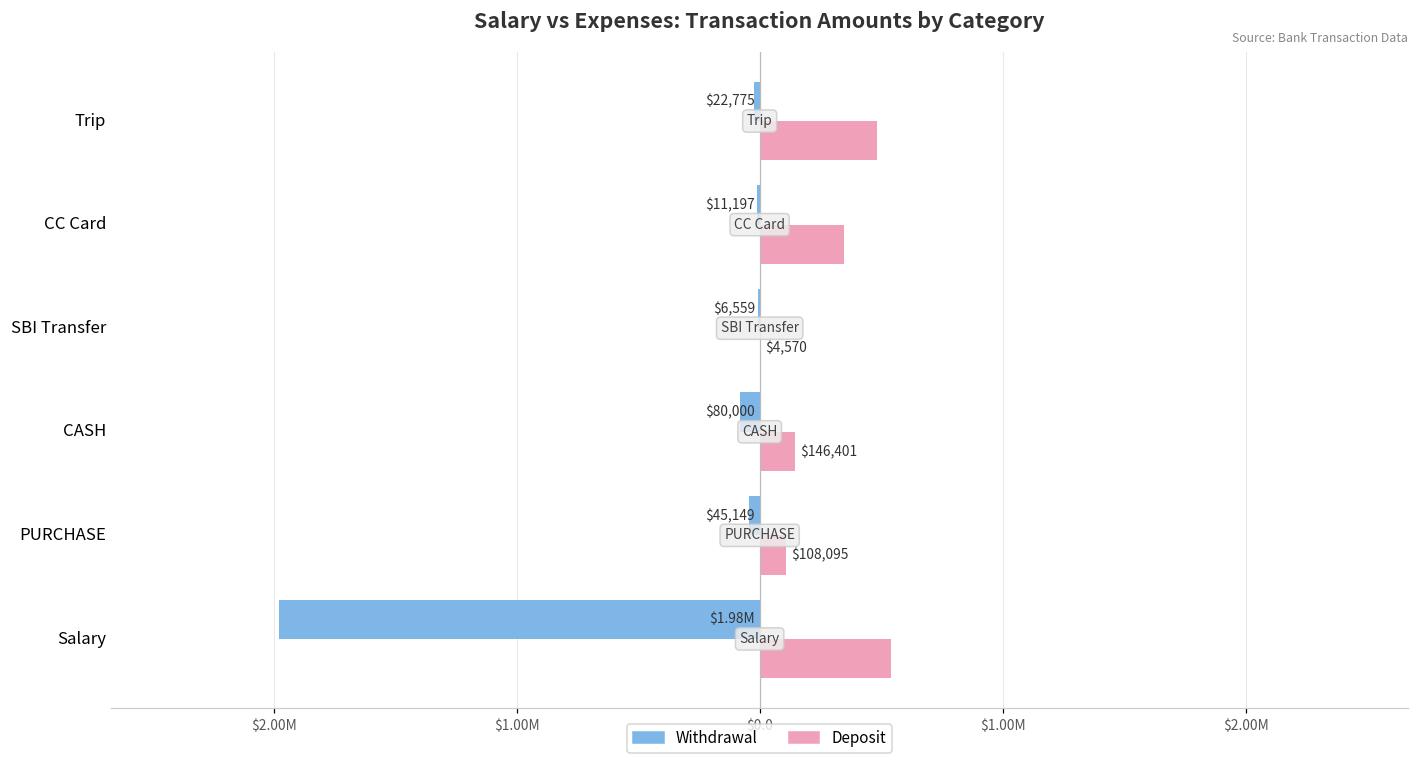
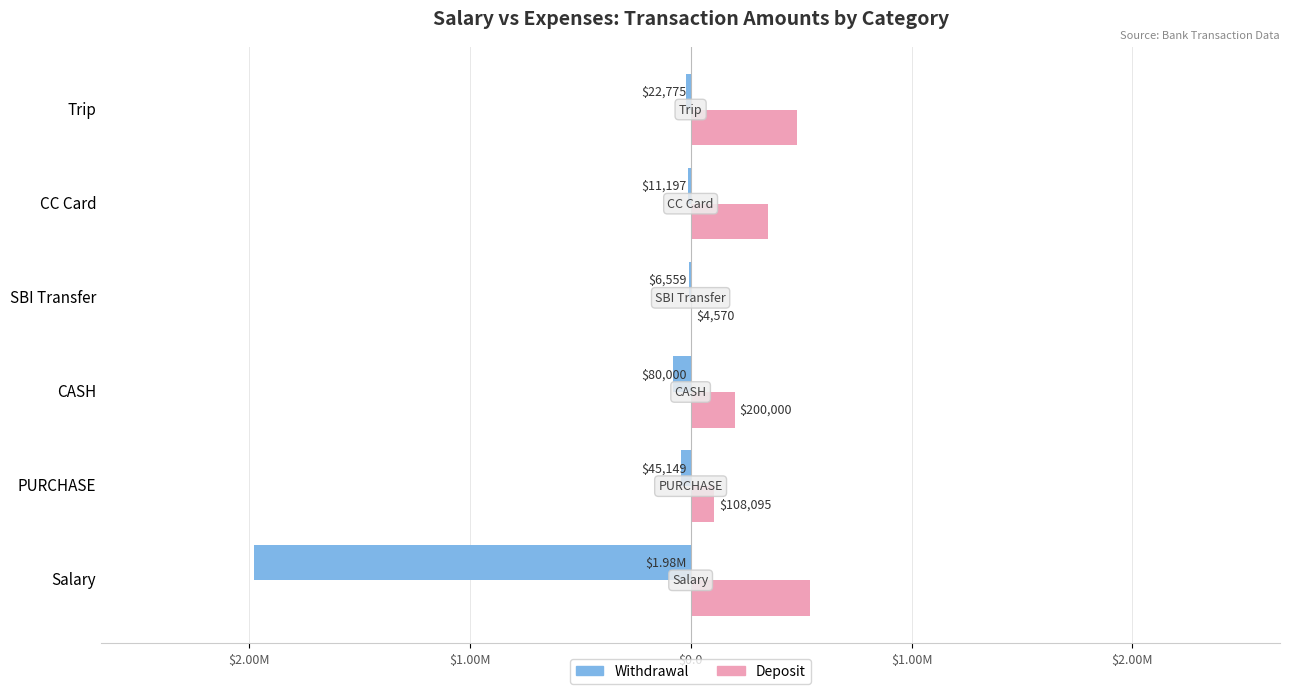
Deposit, CASH: $146,401 -> $200,000
